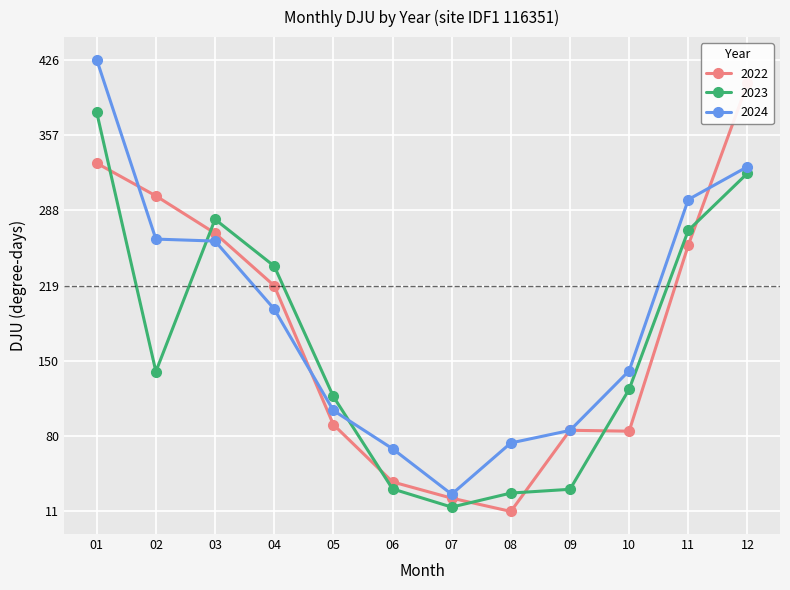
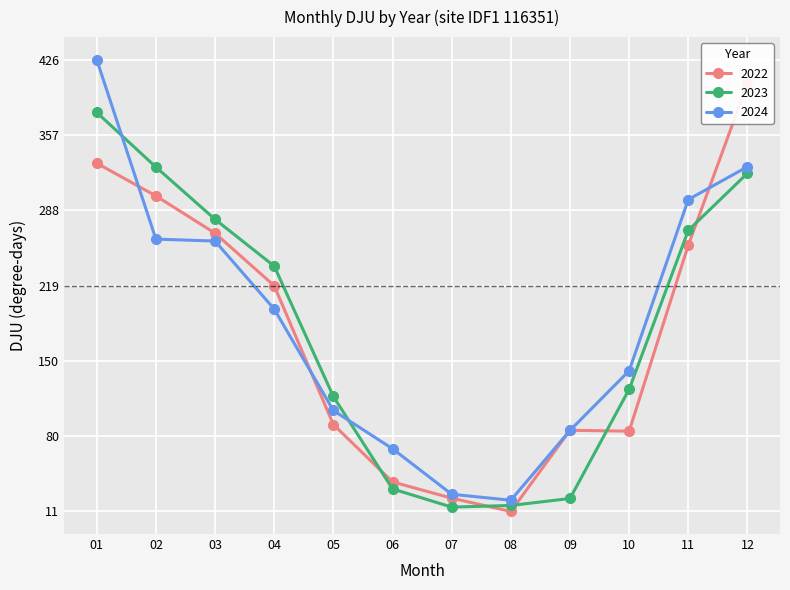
2023, 02: 140 -> 328
2023, 08: 28 -> 17
2024, 08: 74 -> 22
2023, 09: 32 -> 23
